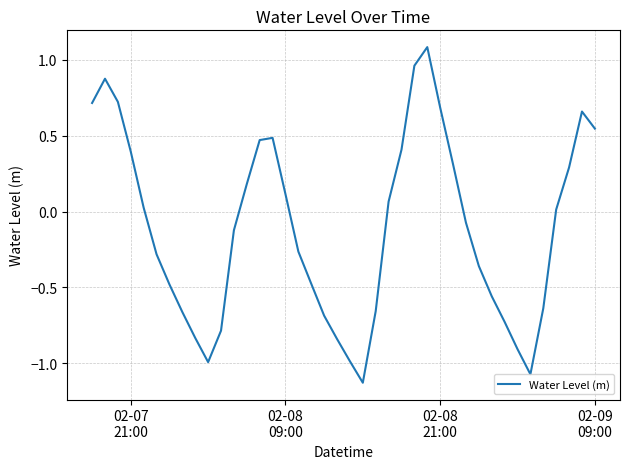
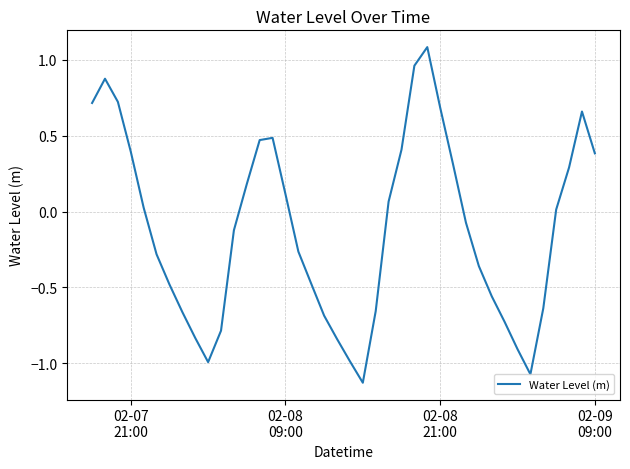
02-09 09:00: 0.55 -> 0.38
